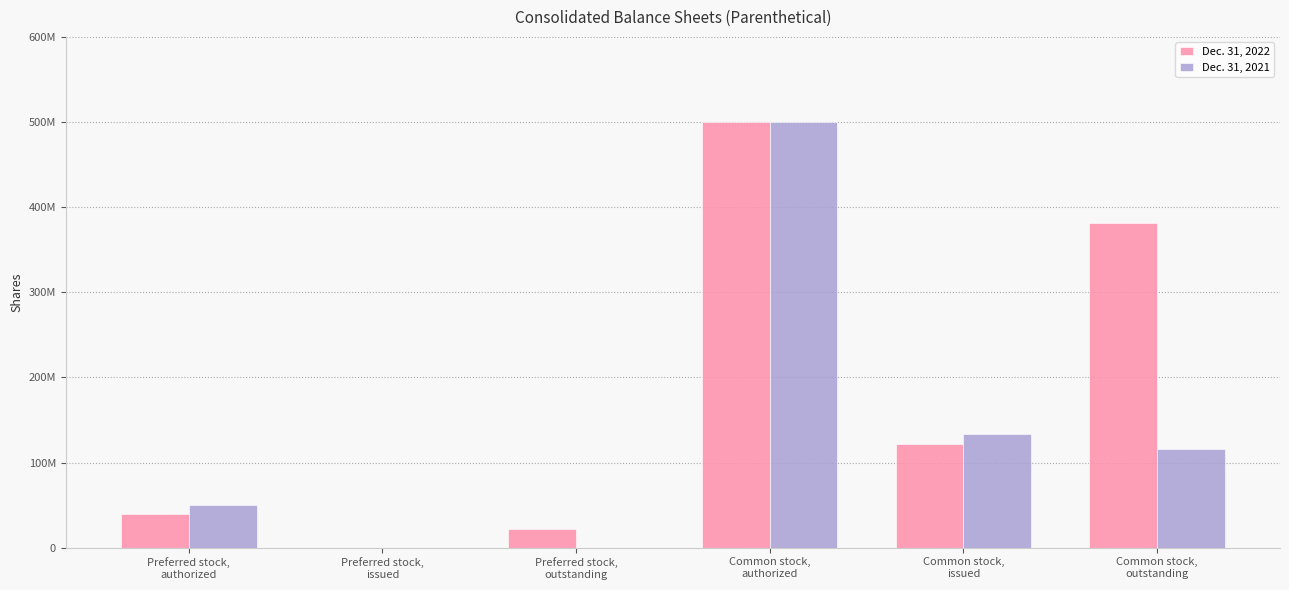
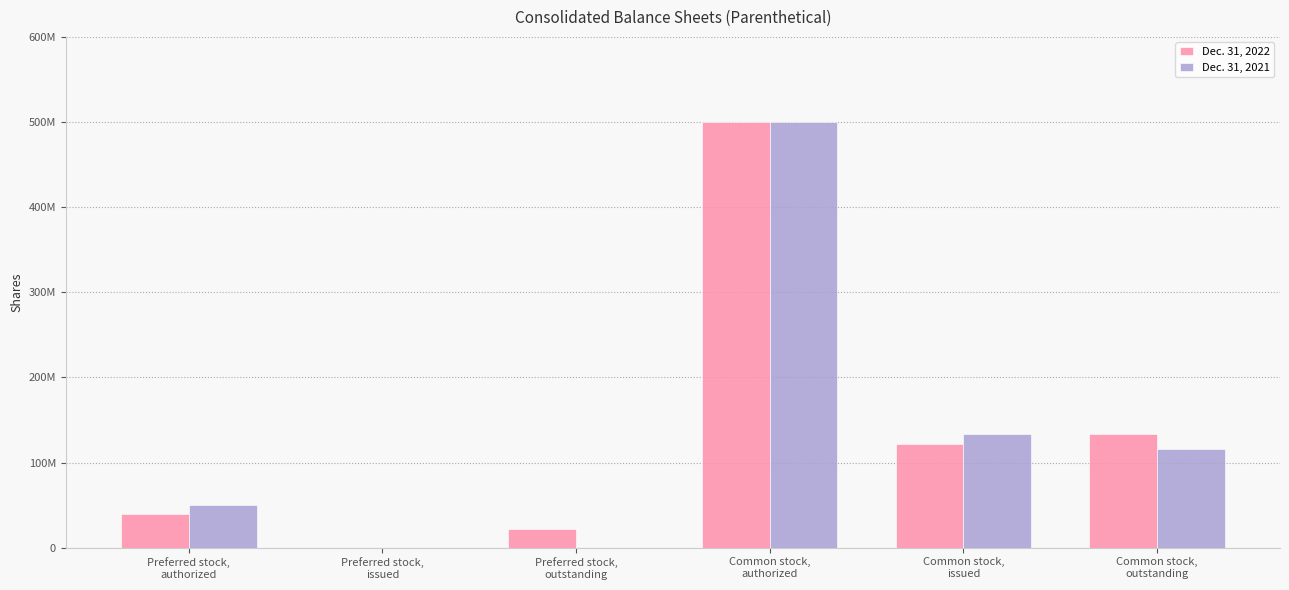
Dec. 31, 2022, Common stock, outstanding: 380000000 -> 130000000
